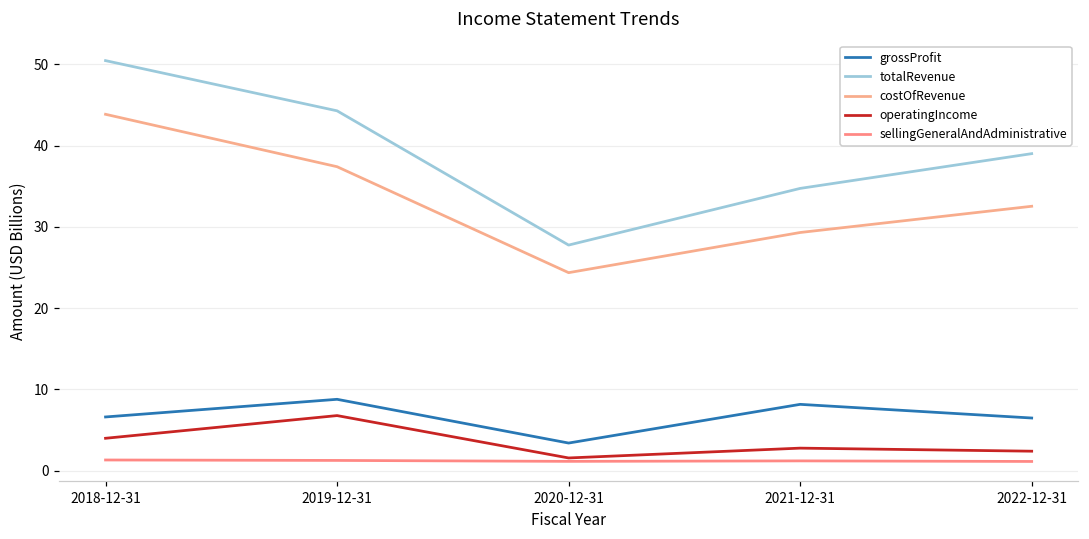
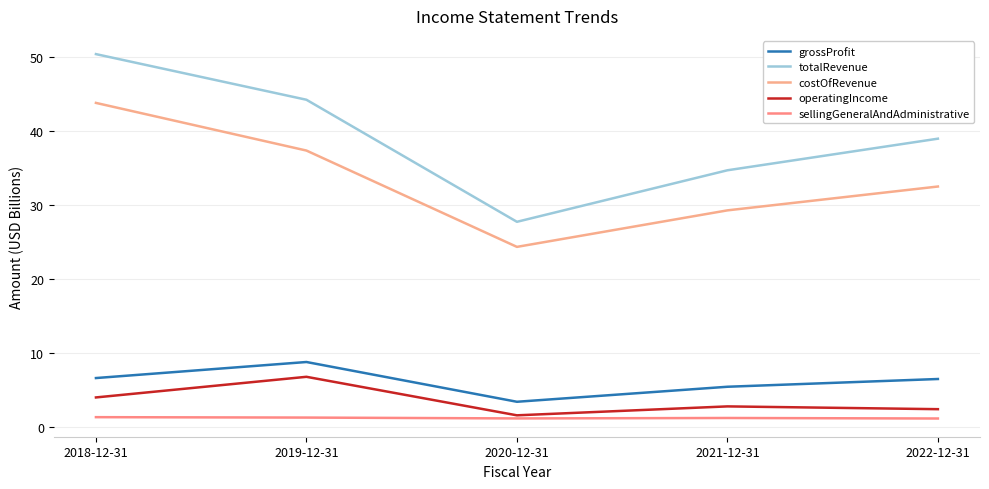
grossProfit, 2021-12-31: 8 -> 5
